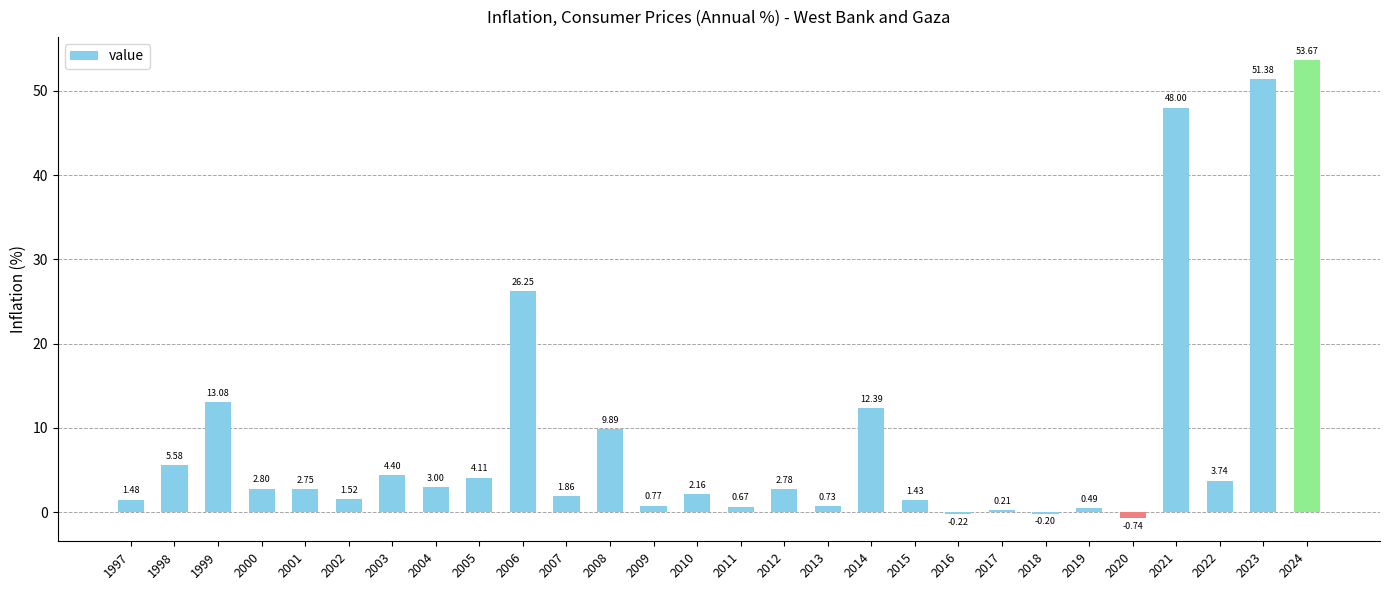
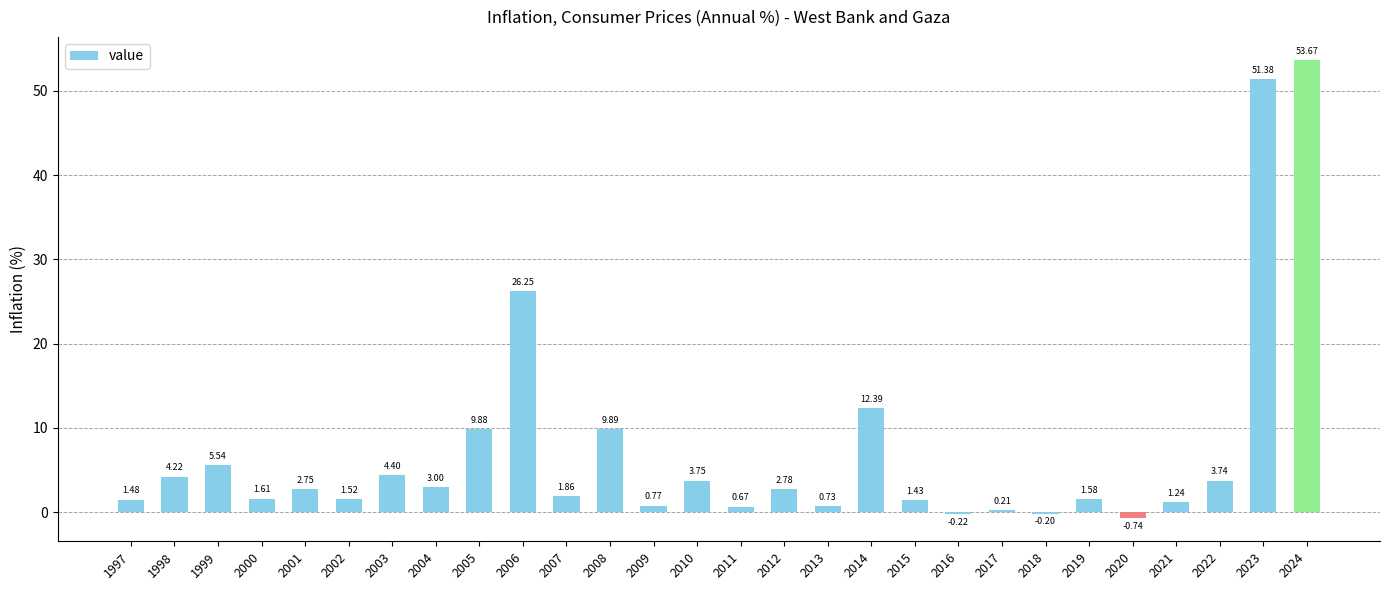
1998: 5.58 -> 4.22
1999: 13.08 -> 5.54
2000: 2.80 -> 1.61
2005: 4.11 -> 9.88
2010: 2.16 -> 3.75
2019: 0.49 -> 1.58
2021: 48.00 -> 1.24
